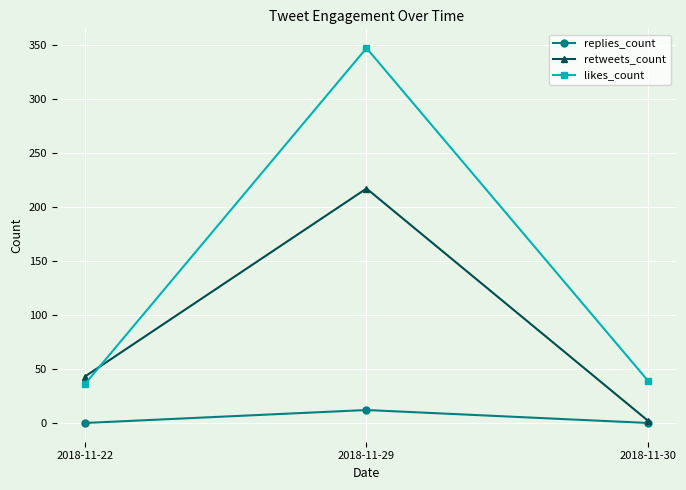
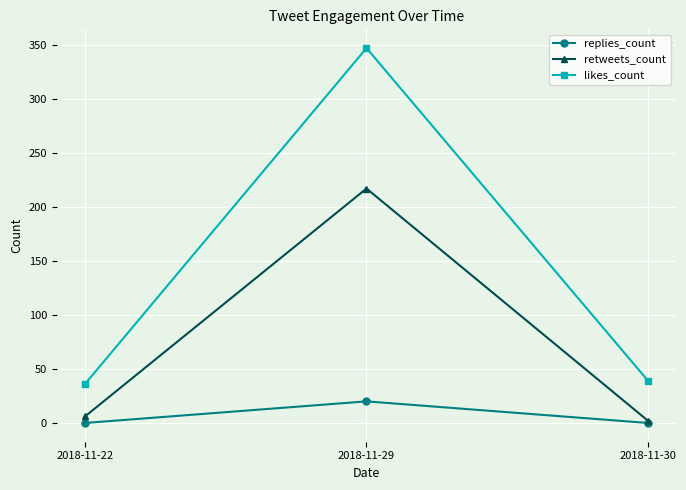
retweets_count, 2018-11-22: 43 -> 6
replies_count, 2018-11-29: 12 -> 20
